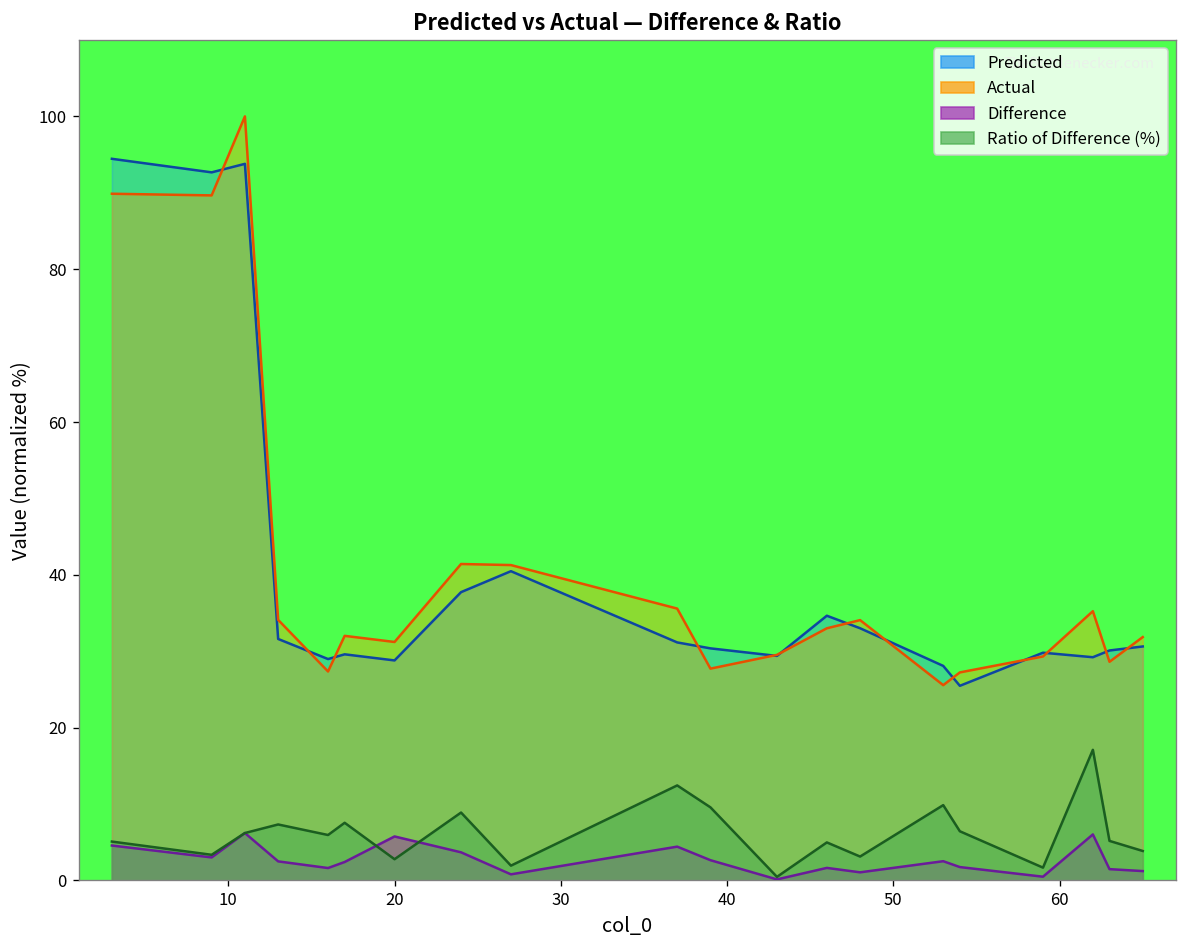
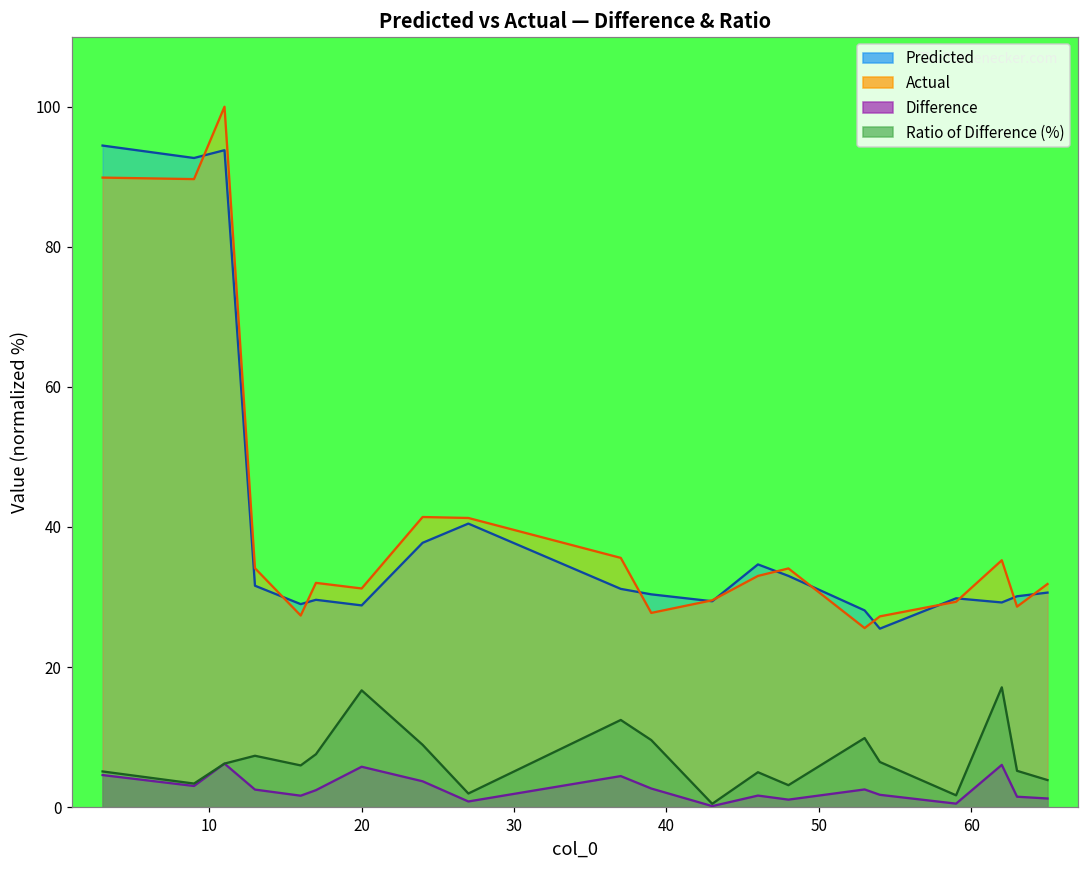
Ratio of Difference (%), 20: 3 -> 17
